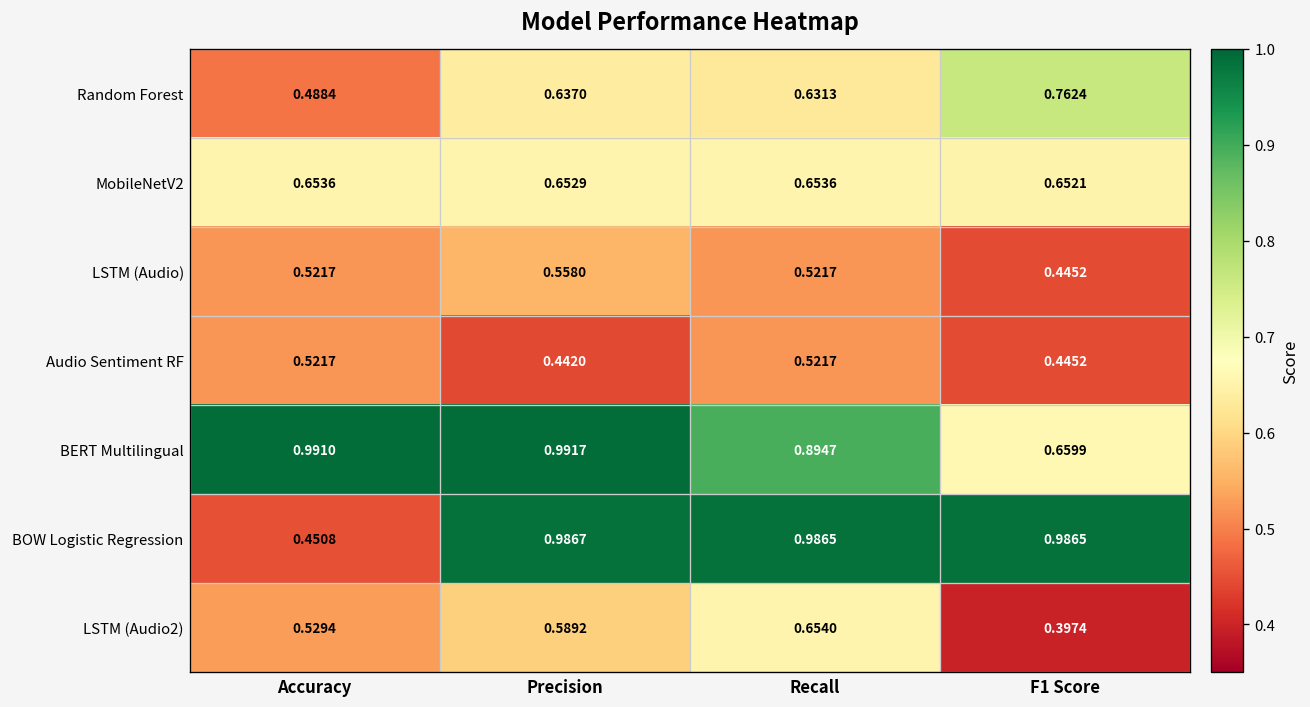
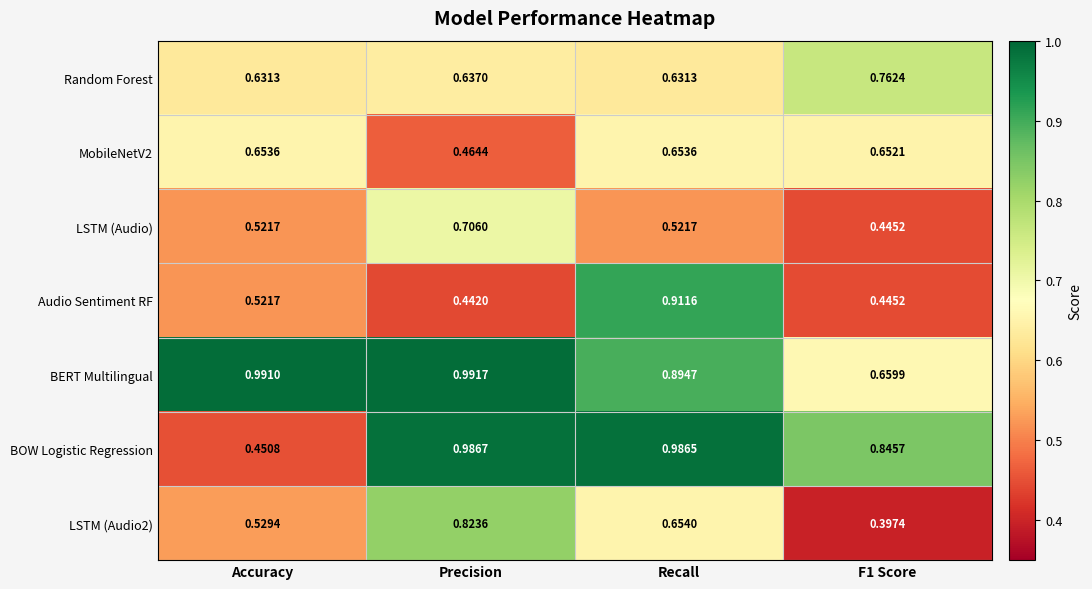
Random Forest, Accuracy: 0.4884 -> 0.6313
MobileNetV2, Precision: 0.6529 -> 0.4644
LSTM (Audio), Precision: 0.5580 -> 0.7060
Audio Sentiment RF, Recall: 0.5217 -> 0.9116
BOW Logistic Regression, F1 Score: 0.9865 -> 0.8457
LSTM (Audio2), Precision: 0.5892 -> 0.8236
